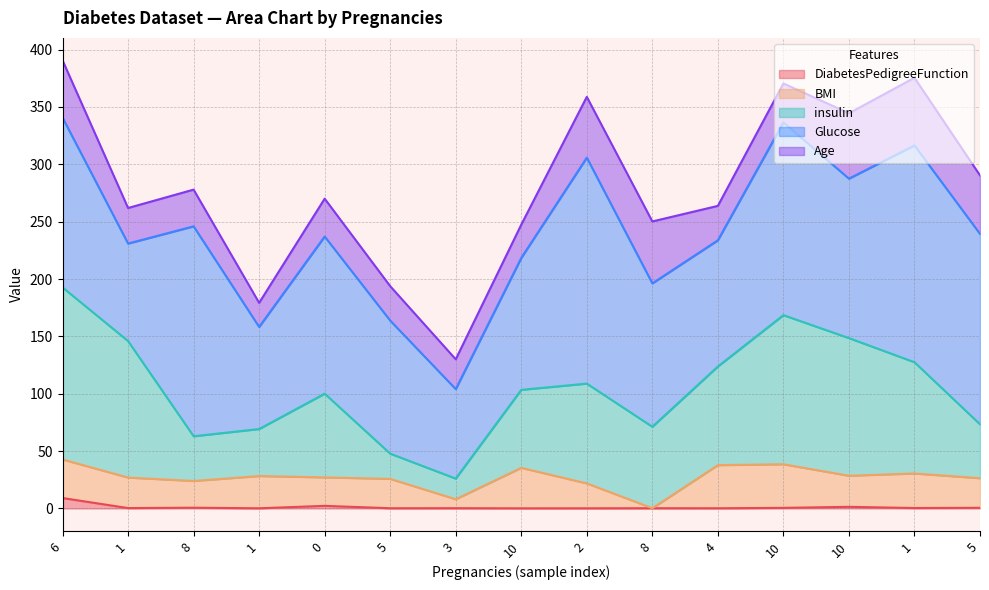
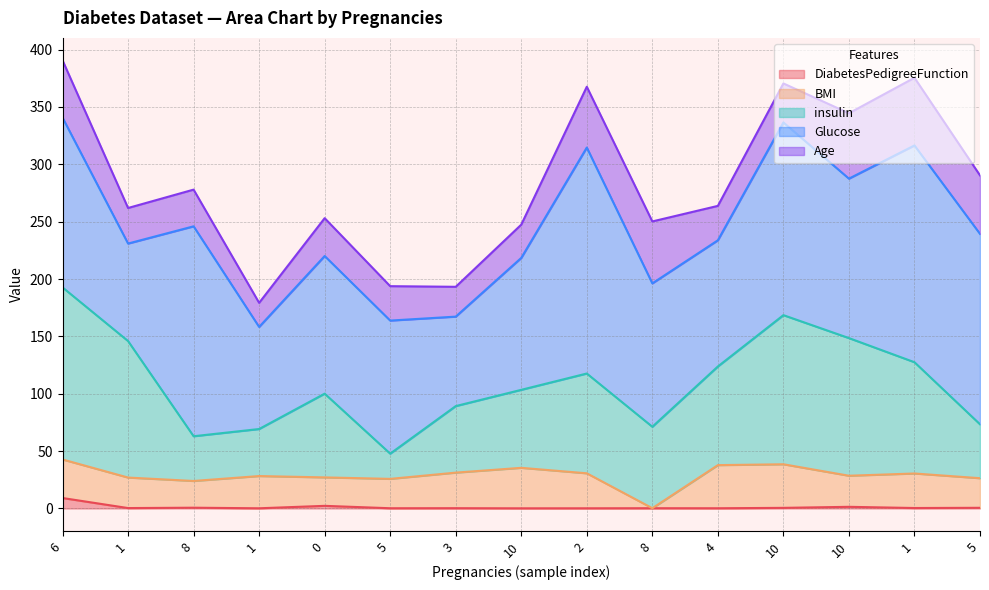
Glucose, 0: 137 -> 120
BMI, 3: 8 -> 31
insulin, 3: 18 -> 58
BMI, 2: 22 -> 31
